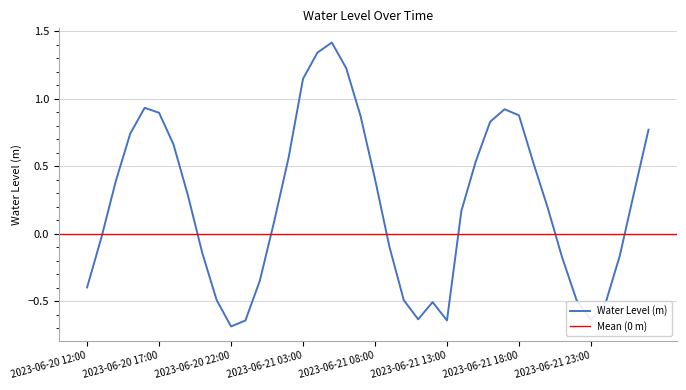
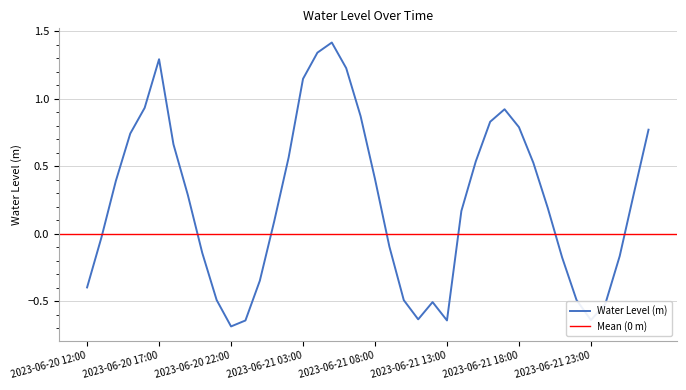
2023-06-20 17:00: 0.90 -> 1.29
2023-06-21 18:00: 0.88 -> 0.79
